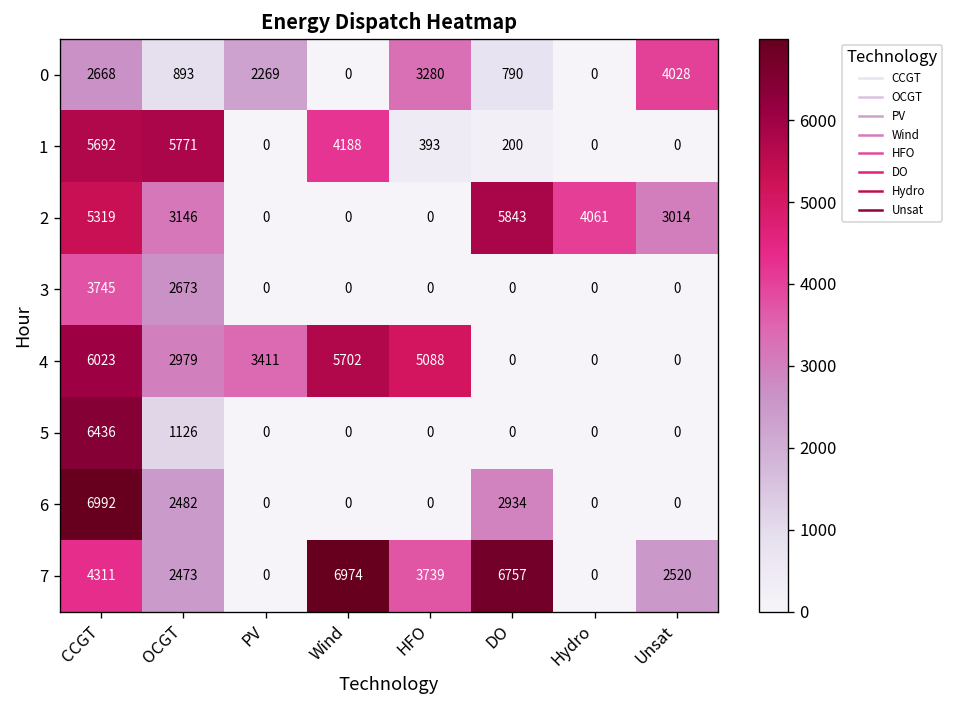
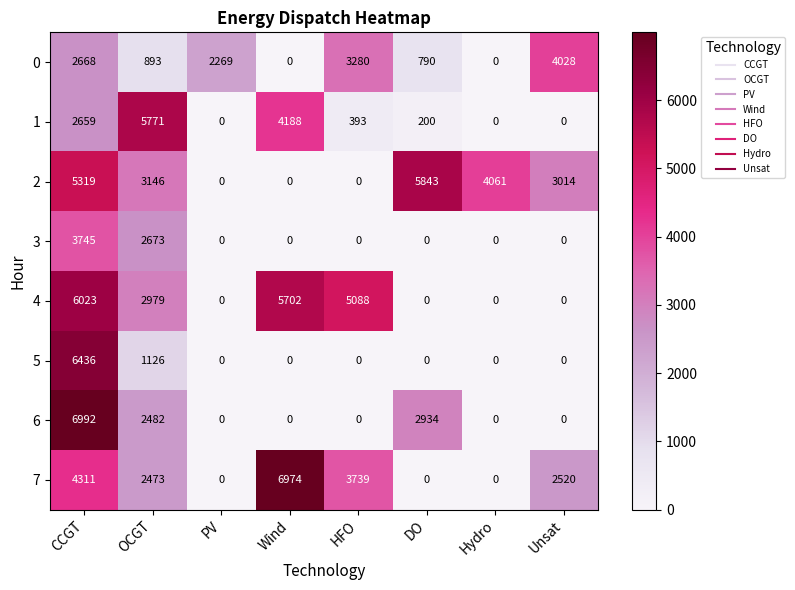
1, CCGT: 5692 -> 2659
4, PV: 3411 -> 0
7, DO: 6757 -> 0
